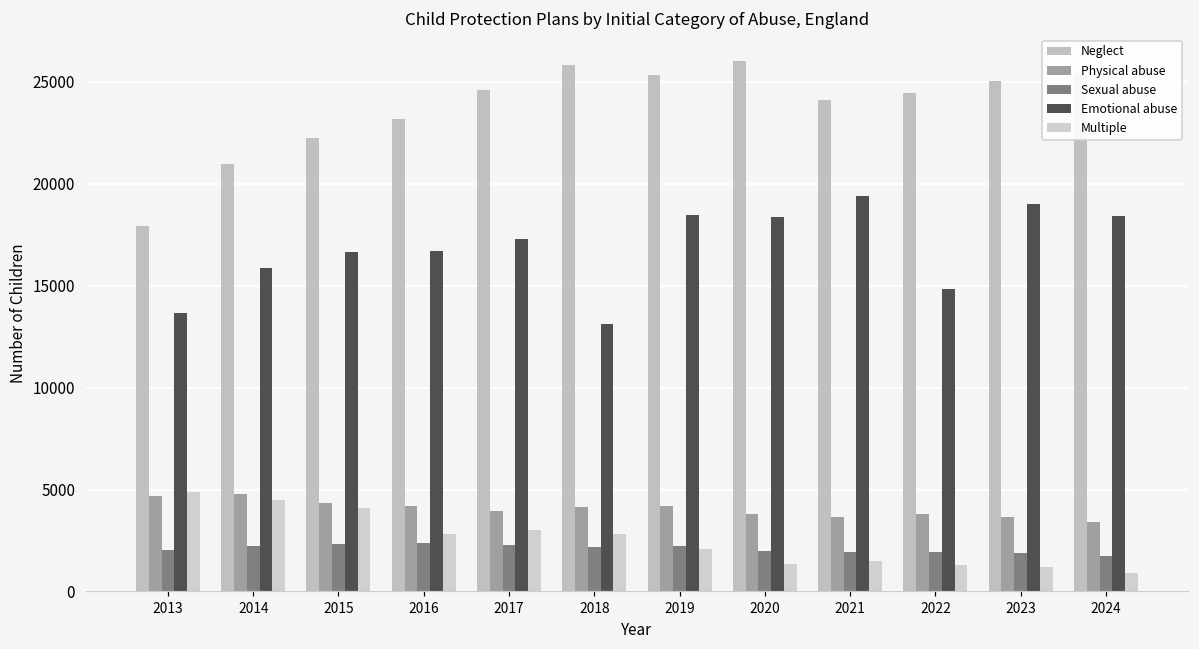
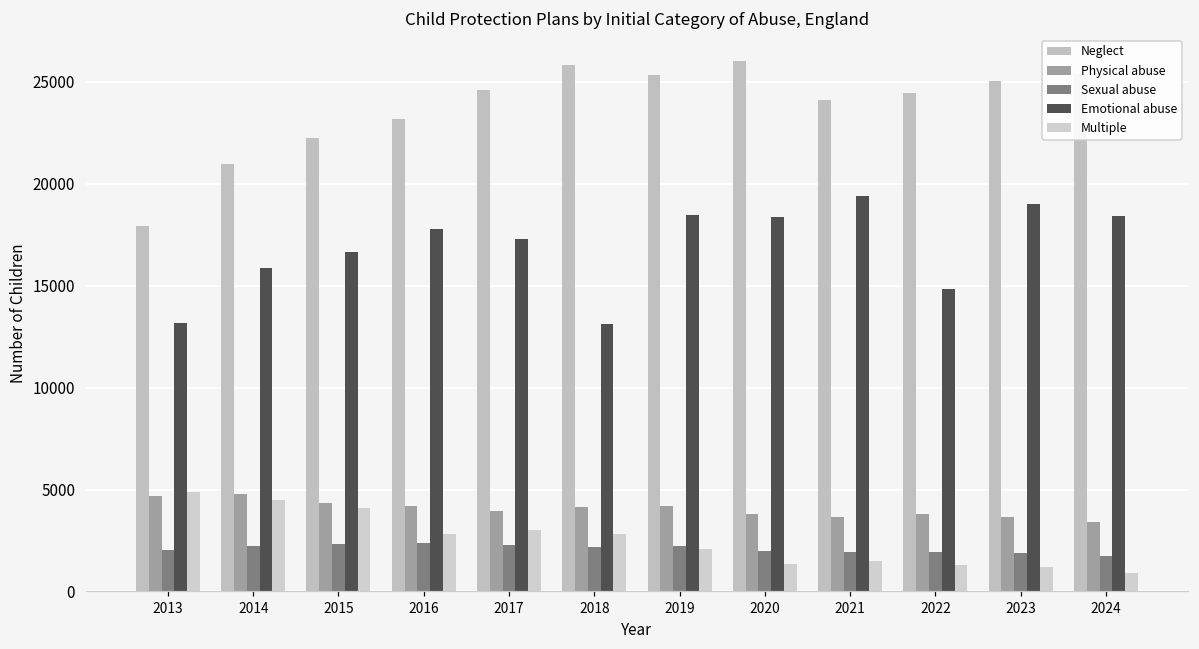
Emotional abuse, 2013: 13600 -> 13200
Emotional abuse, 2016: 16700 -> 17800
